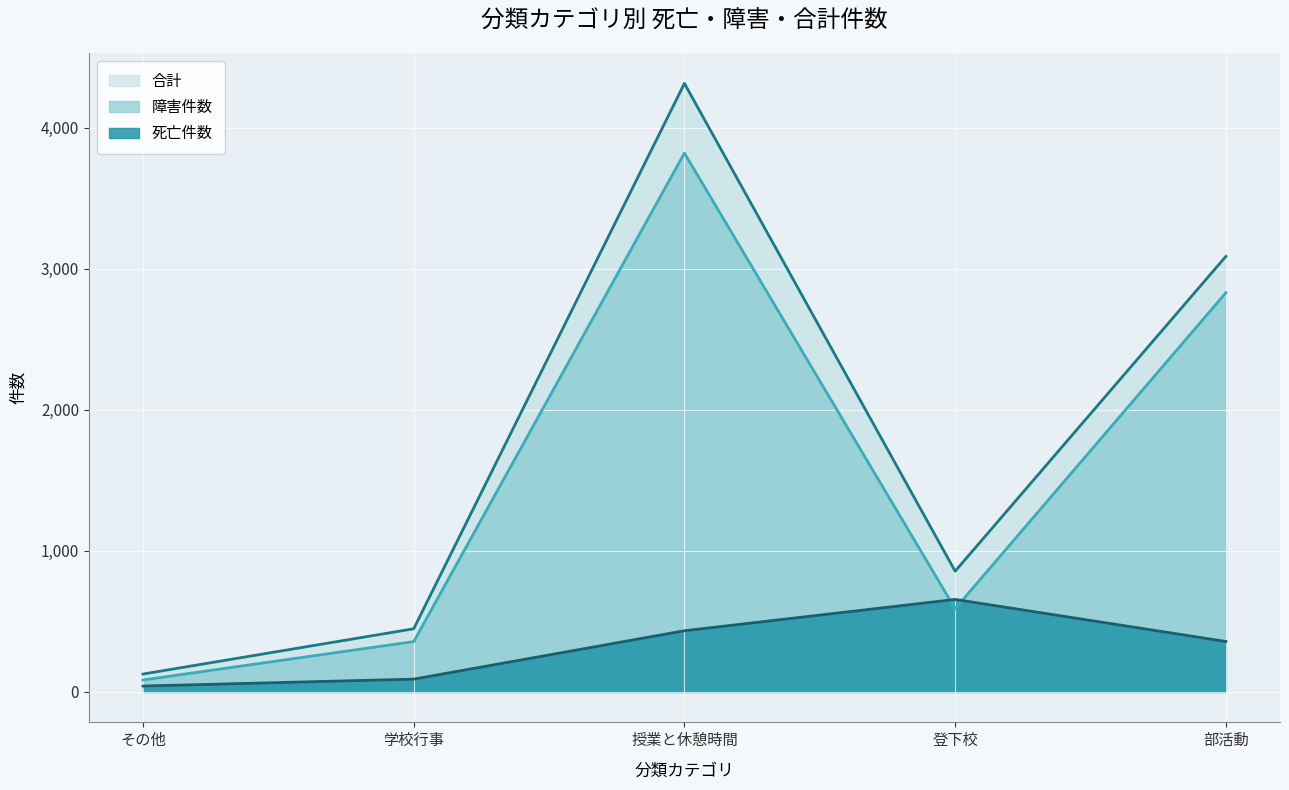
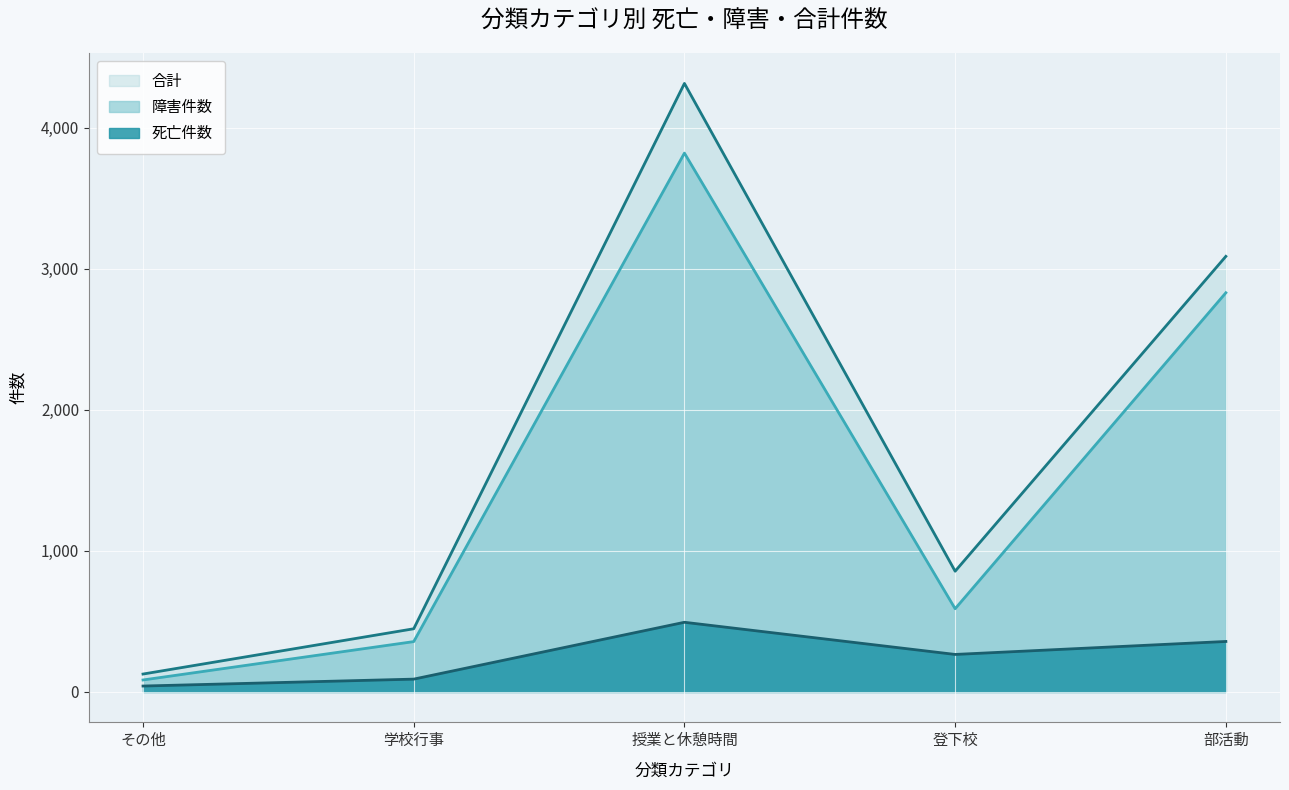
死亡件数, 授業と休憩時間: 430 -> 490
死亡件数, 登下校: 660 -> 270
